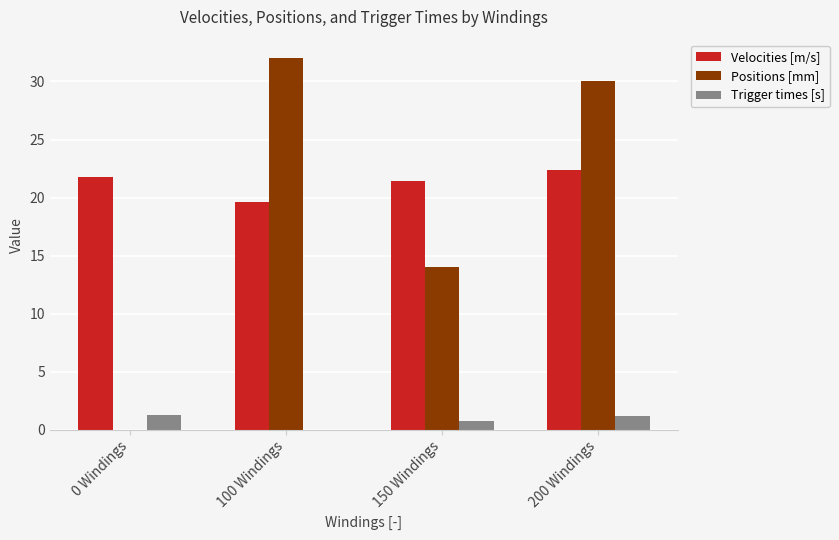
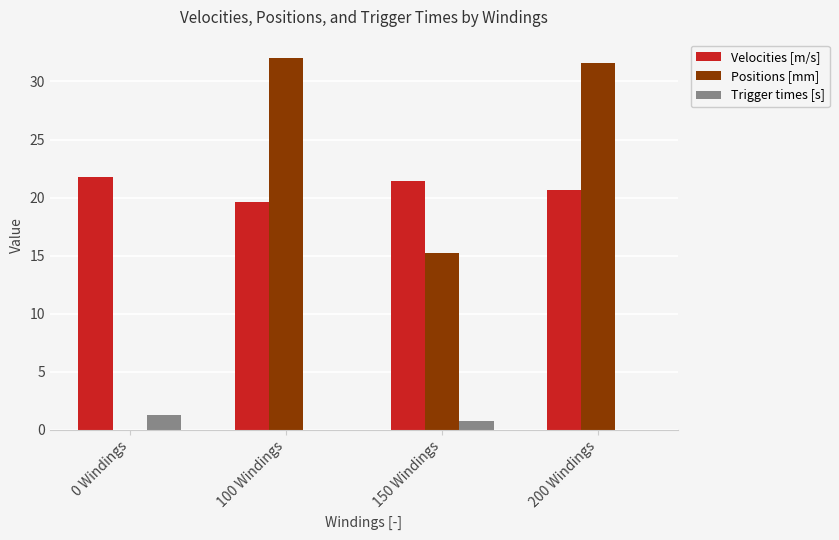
Positions [mm], 150 Windings: 14.0 -> 15.2
Velocities [m/s], 200 Windings: 22.3 -> 20.7
Positions [mm], 200 Windings: 30.0 -> 31.6
Trigger times [s], 200 Windings: 1.2 -> 0.0
